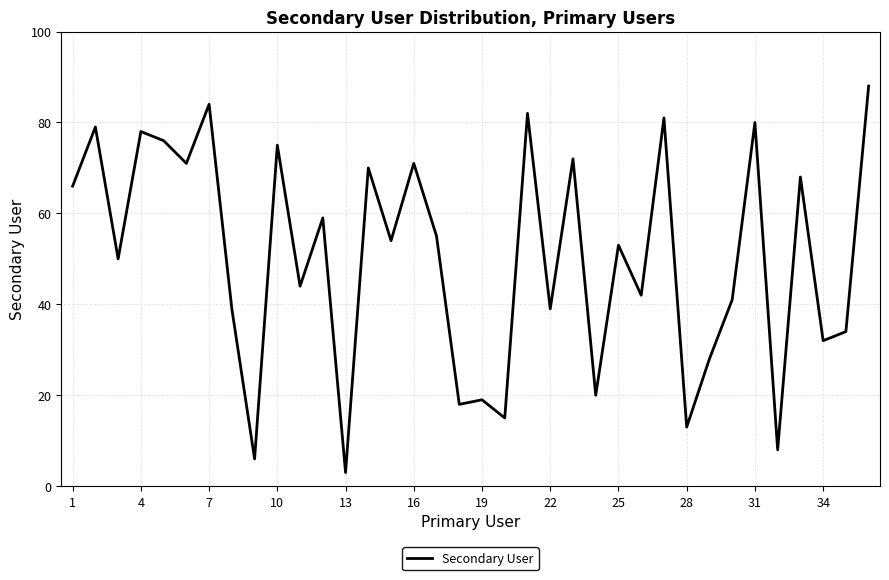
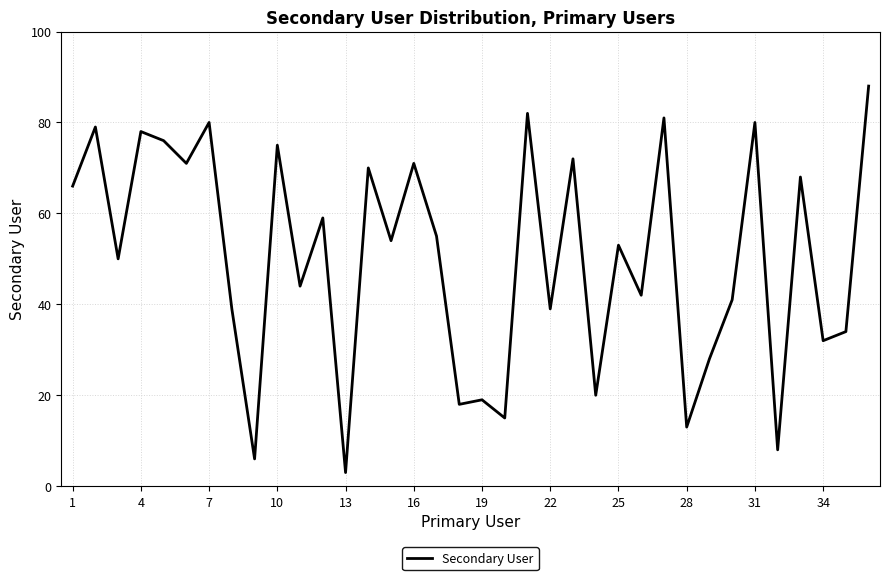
7: 84 -> 80
